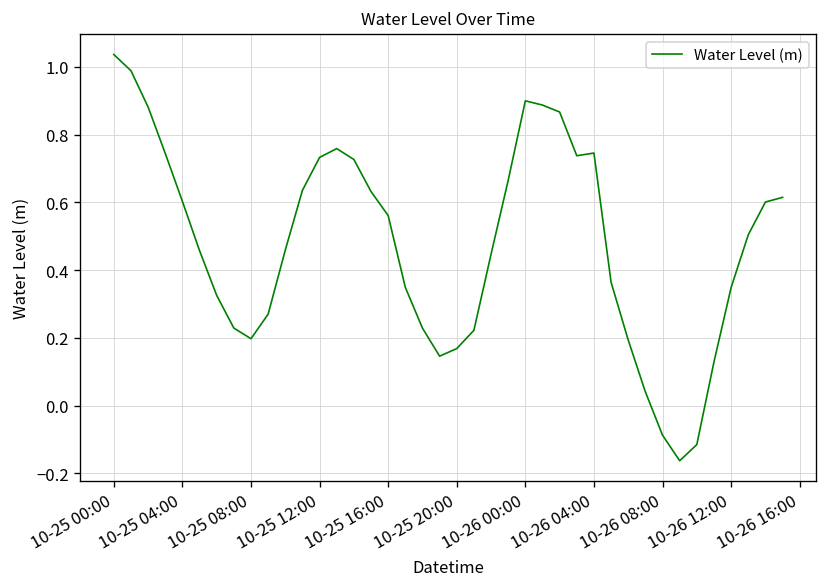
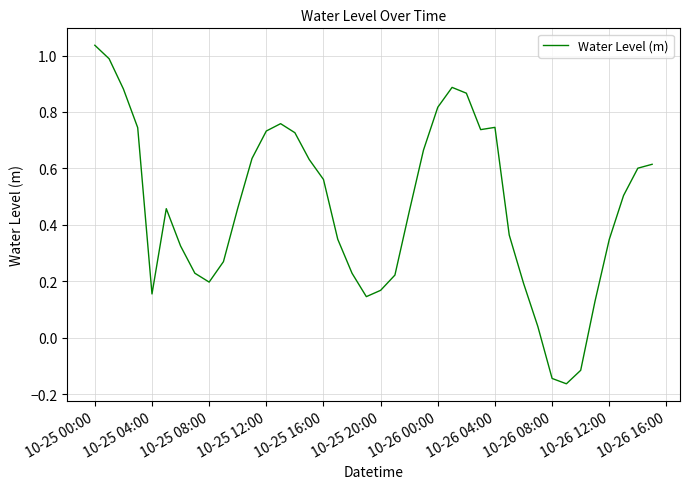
10-25 04:00: 0.60 -> 0.16
10-26 00:00: 0.90 -> 0.82
10-26 08:00: -0.09 -> -0.14
